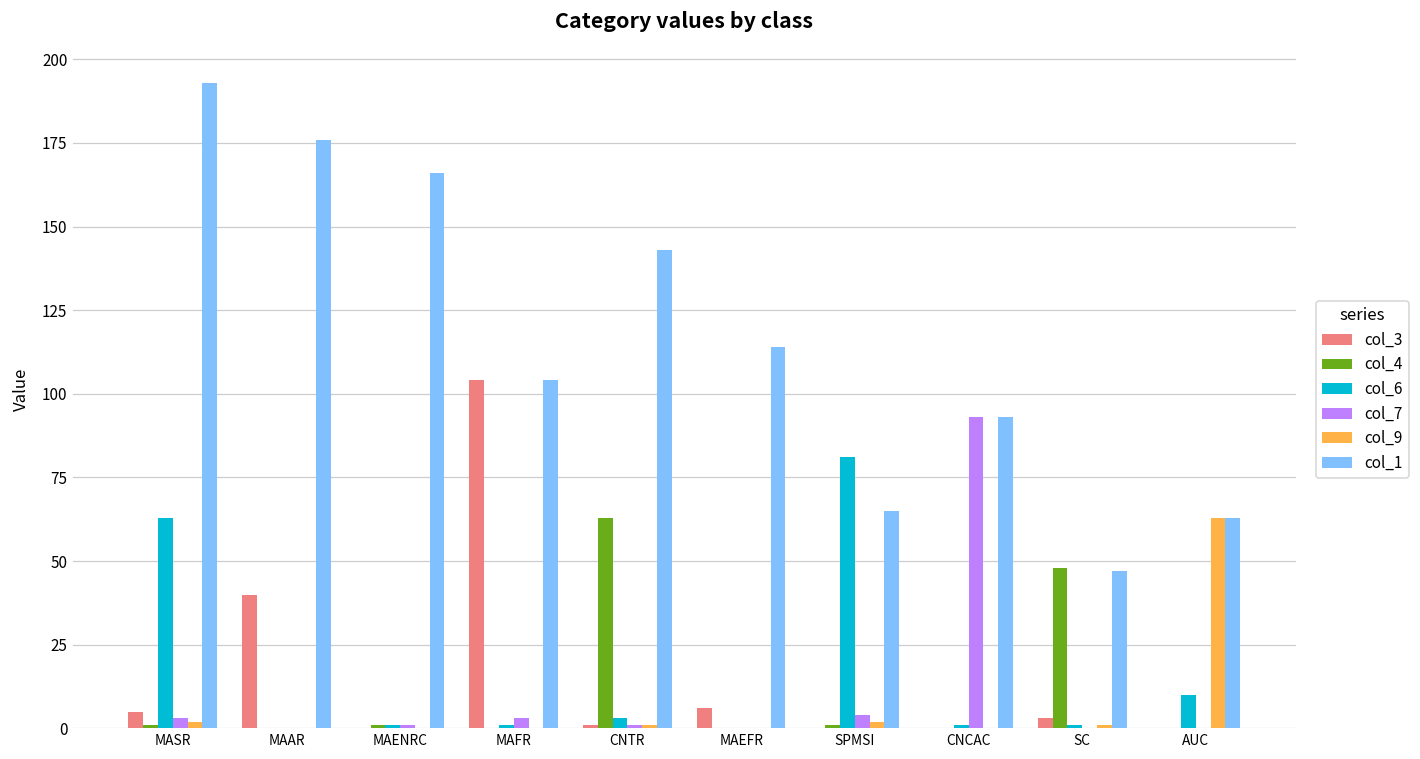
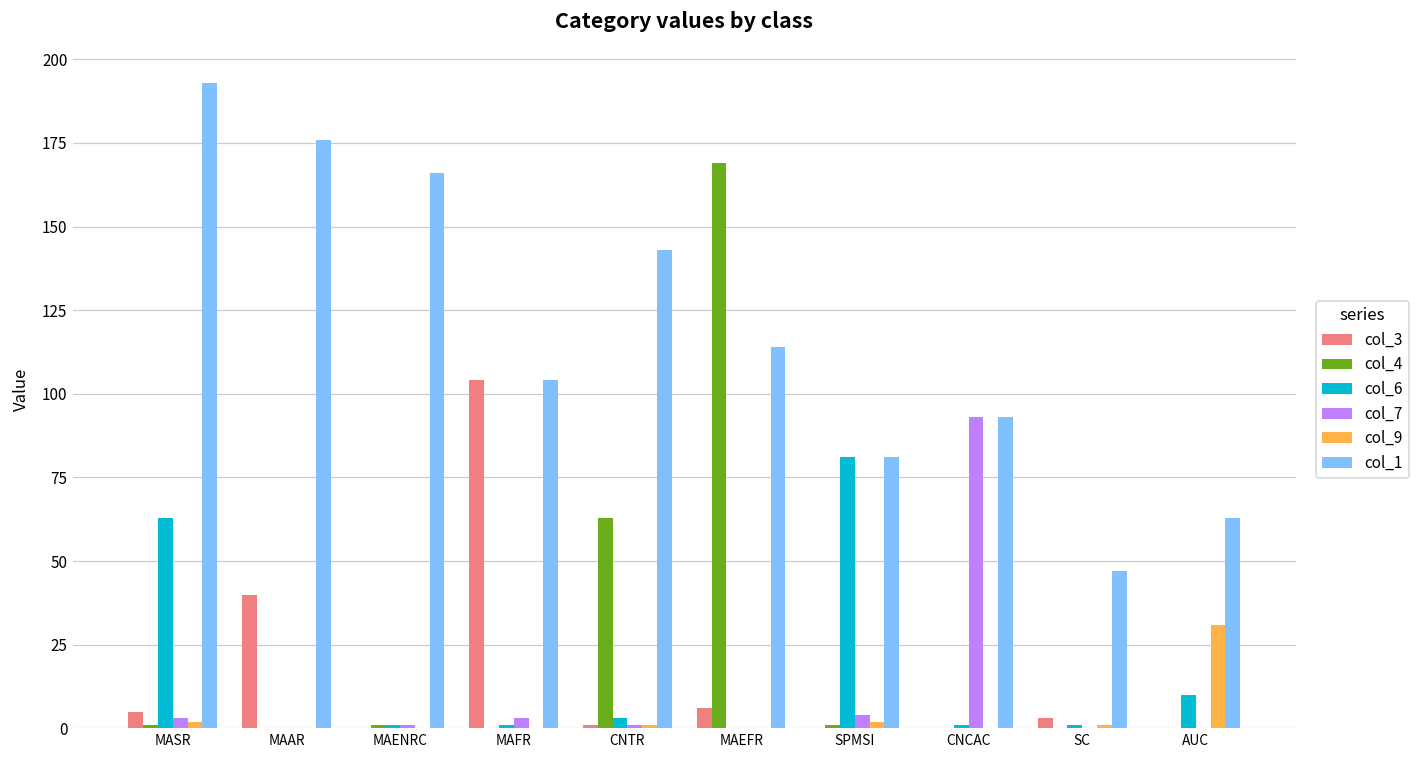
col_4, MAEFR: 0 -> 169
col_1, SPMSI: 65 -> 81
col_4, SC: 48 -> 0
col_9, AUC: 63 -> 31
